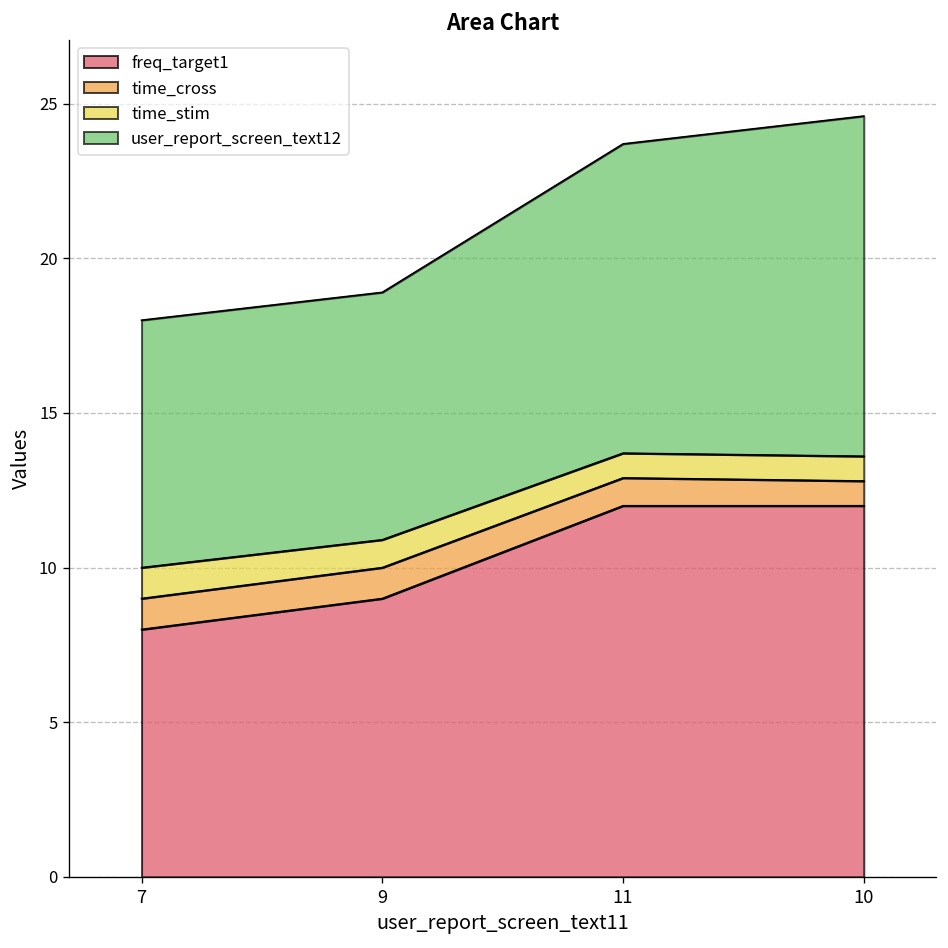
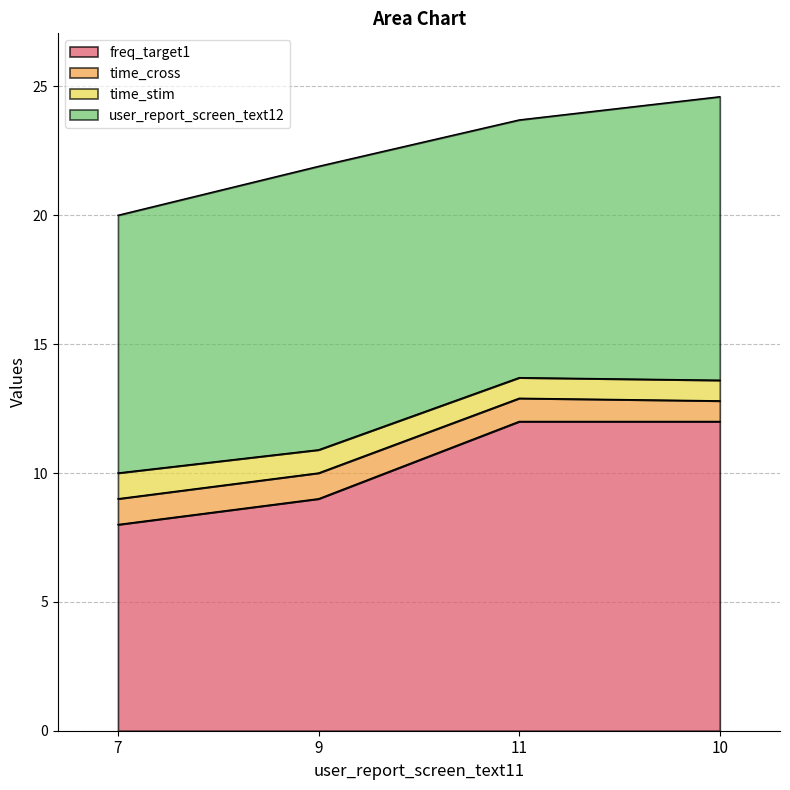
user_report_screen_text12, 7: 8 -> 10
user_report_screen_text12, 9: 8 -> 11
